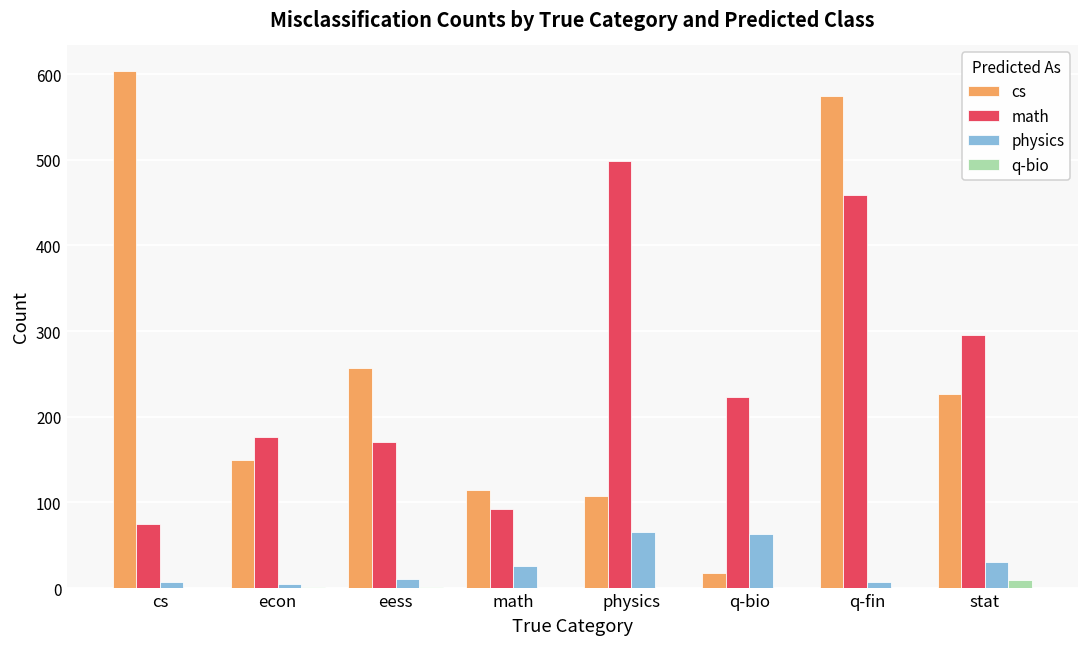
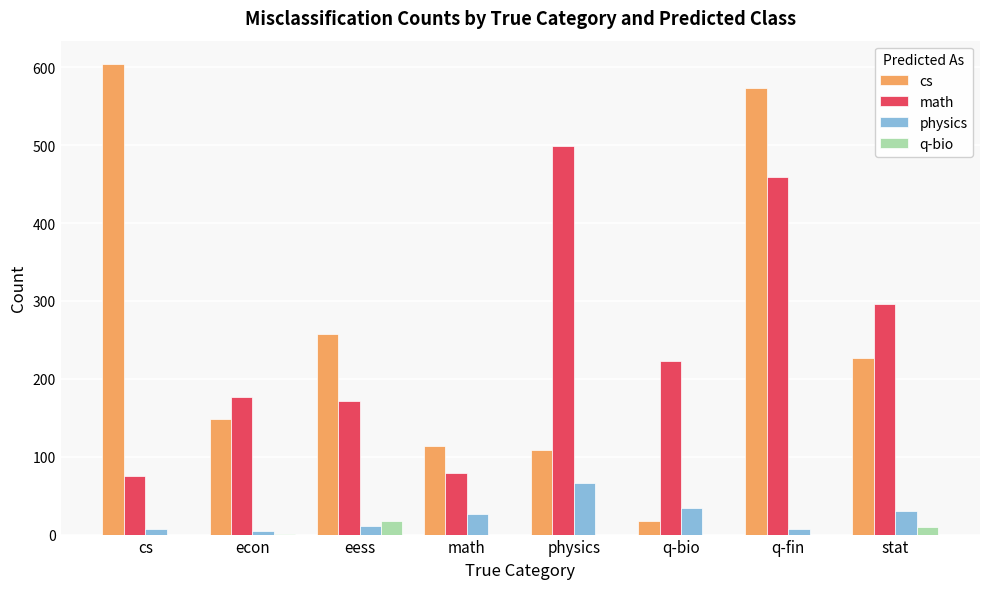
q-bio, eess: 0 -> 20
math, math: 90 -> 80
physics, q-bio: 60 -> 30
